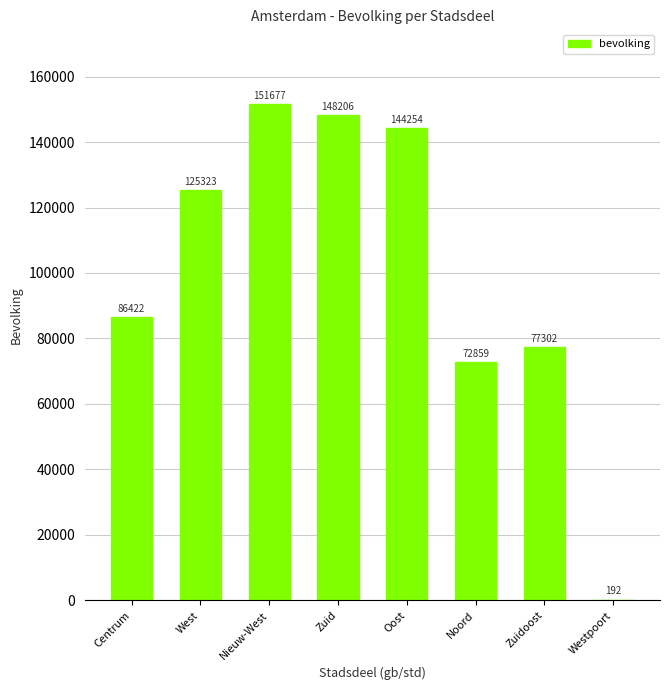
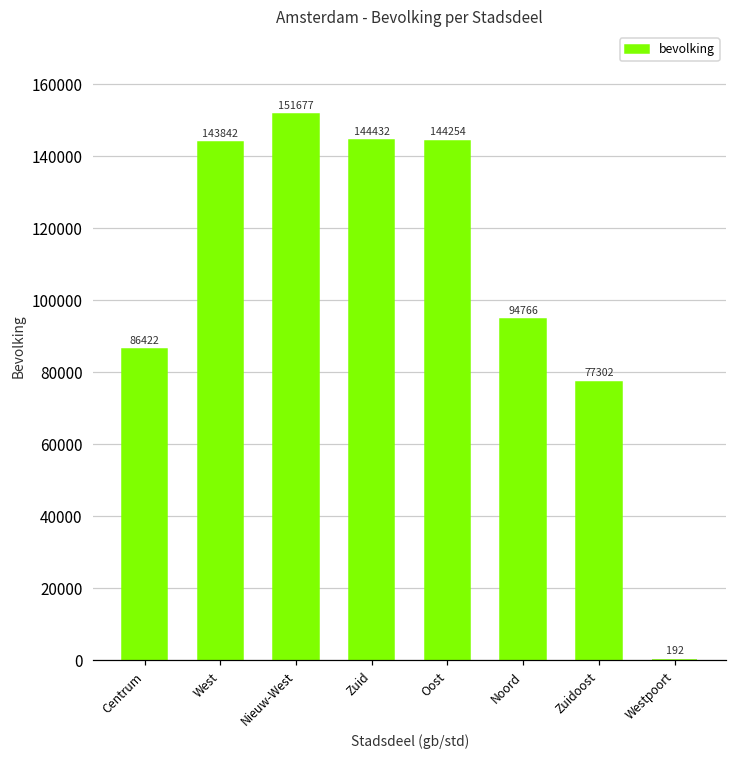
West: 125323 -> 143842
Zuid: 148206 -> 144432
Noord: 72859 -> 94766
